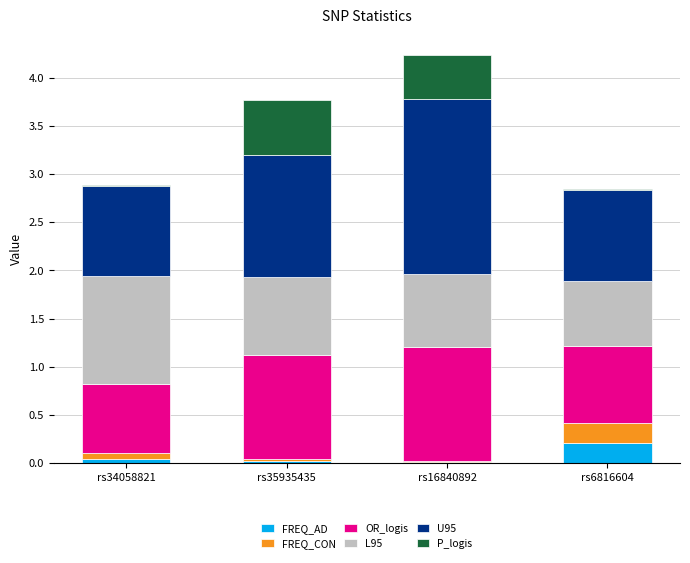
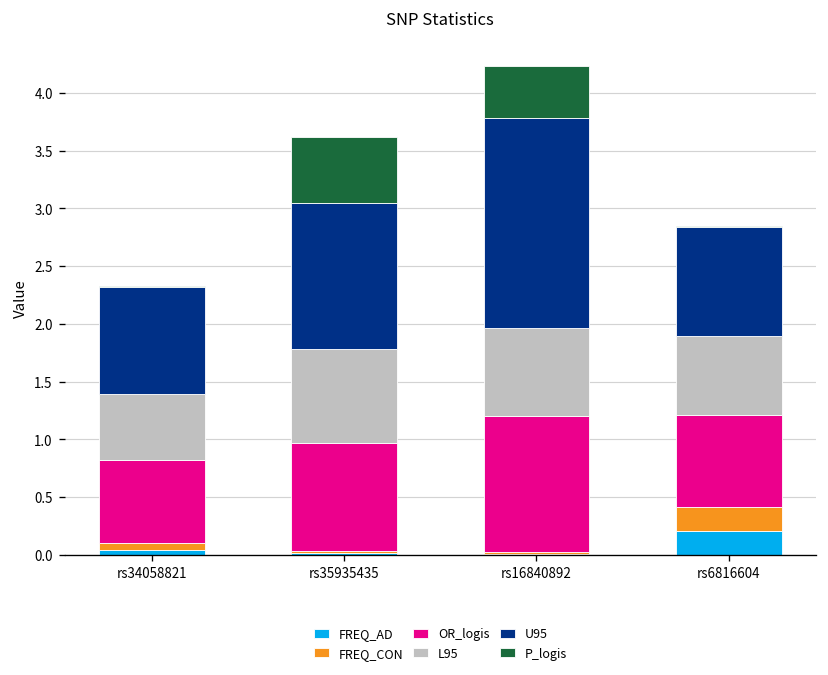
L95, rs34058821: 1.1 -> 0.6
OR_logis, rs35935435: 1.1 -> 0.9
